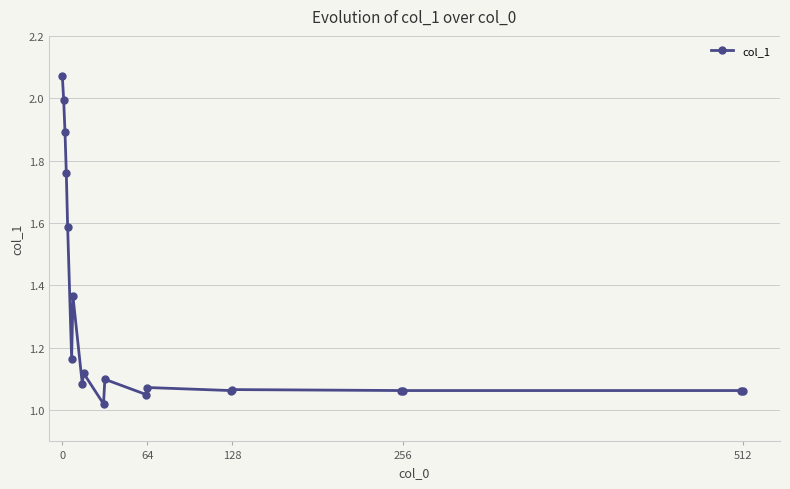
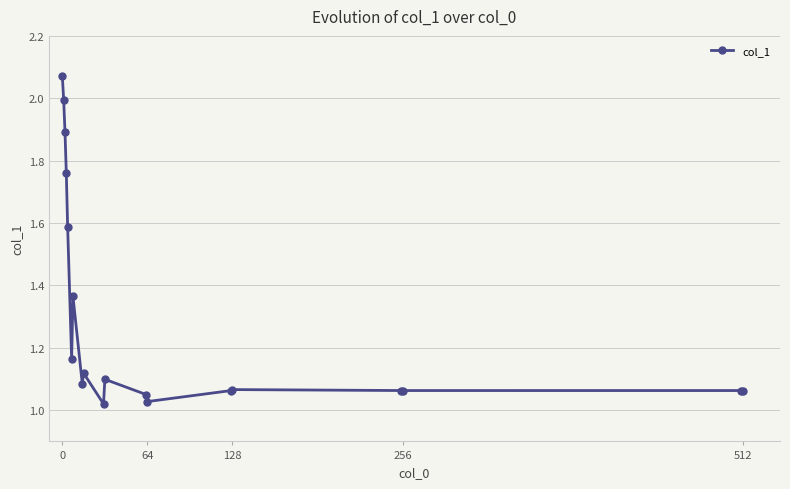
64: 1.07 -> 1.03
